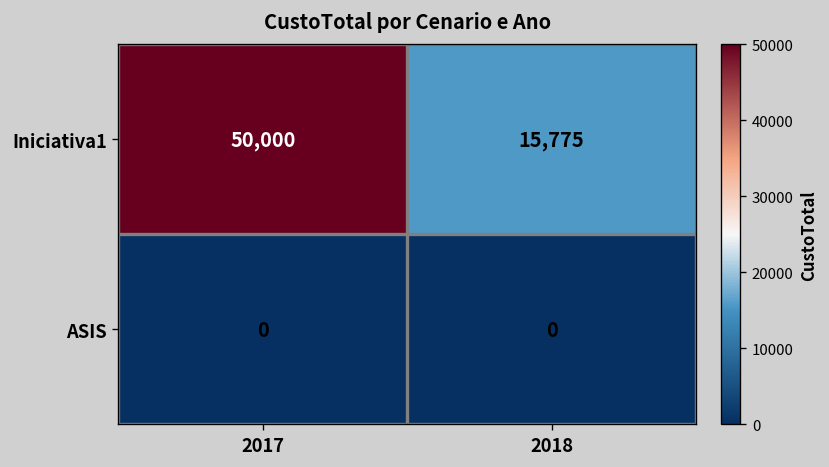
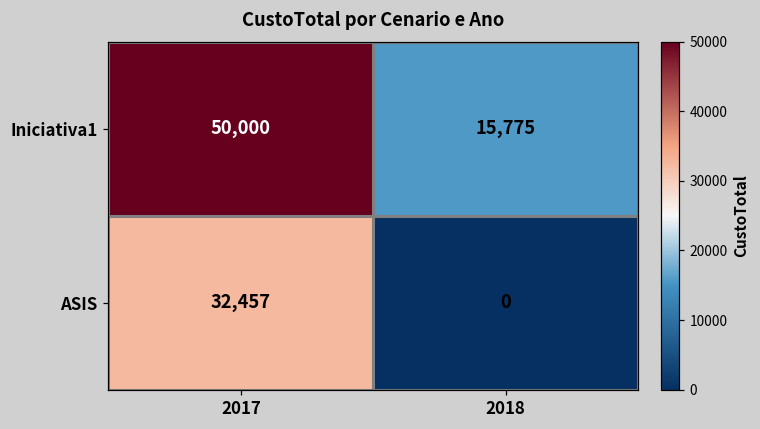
ASIS, 2017: 0 -> 32,457
